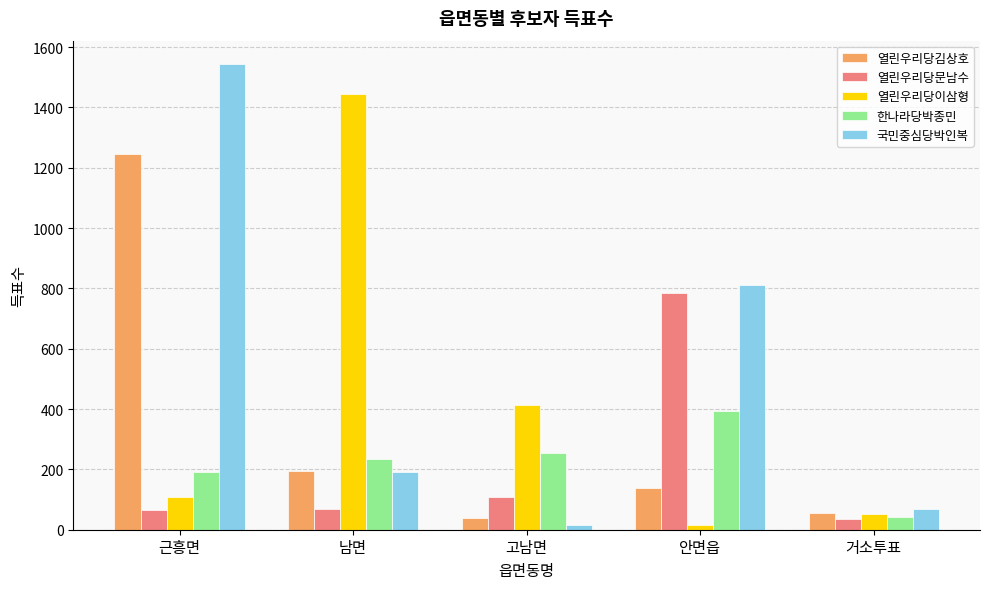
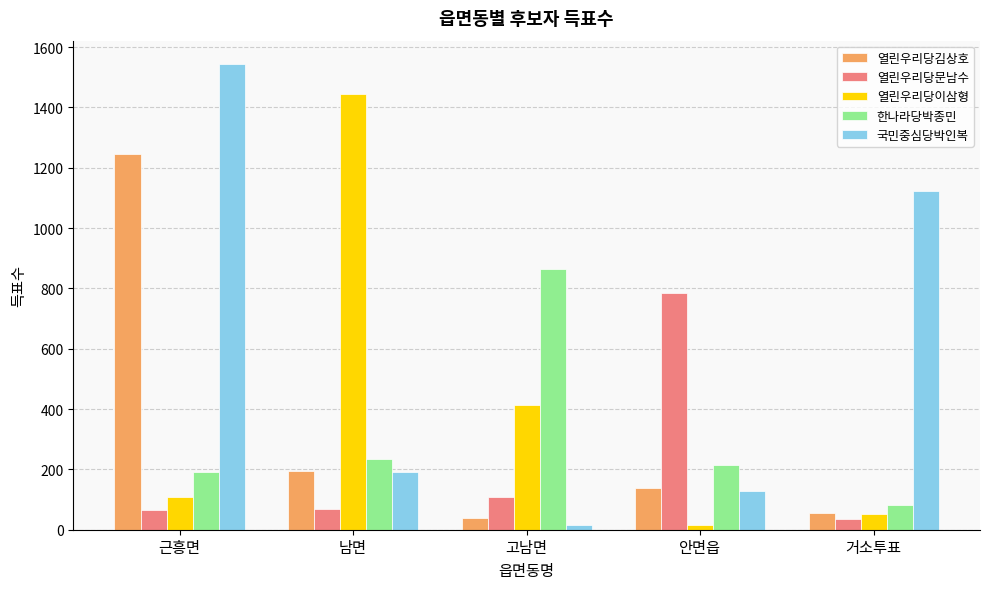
한나라당박종민, 고남면: 260 -> 870
한나라당박종민, 안면읍: 400 -> 210
국민중심당박인복, 안면읍: 810 -> 130
한나라당박종민, 거소투표: 40 -> 80
국민중심당박인복, 거소투표: 70 -> 1120
